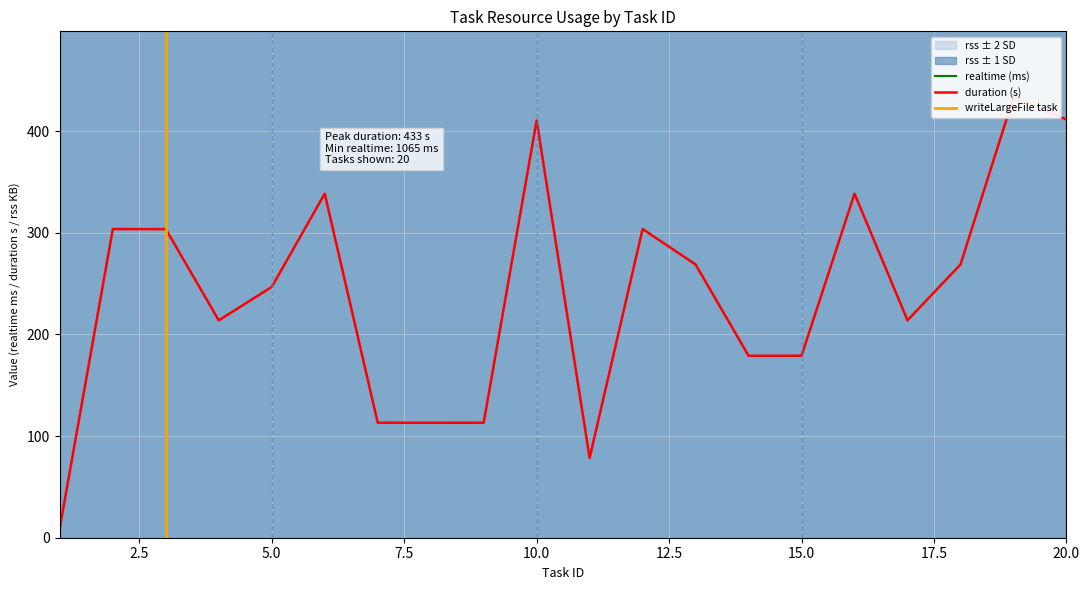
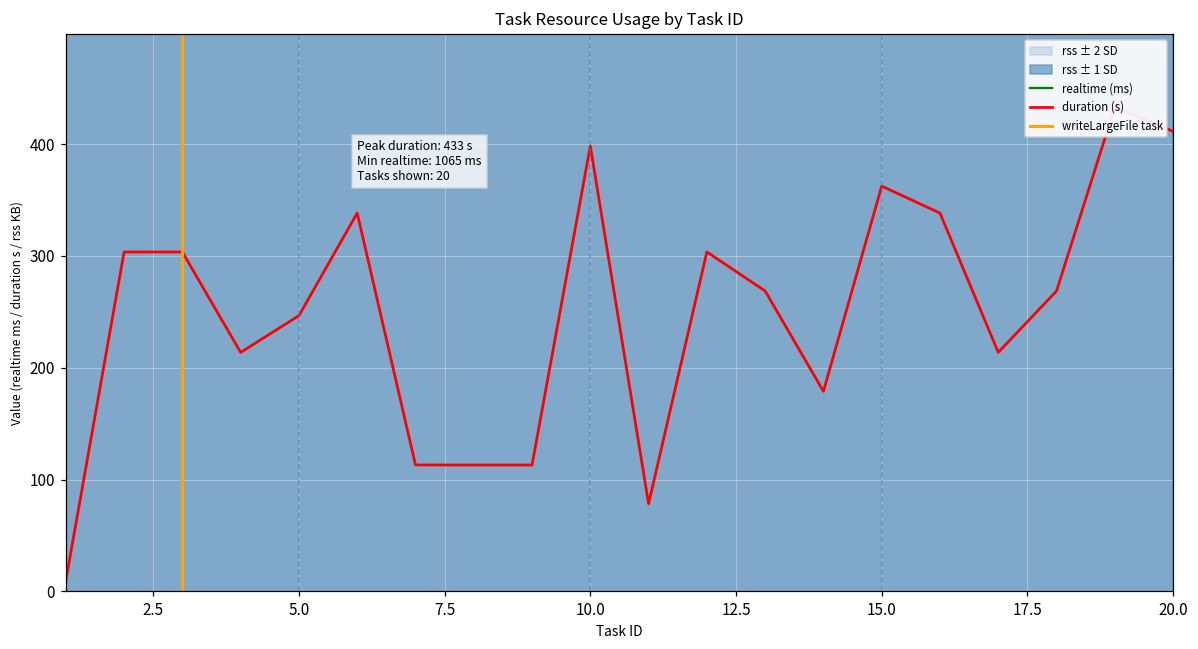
duration (s), 10.0: 410 -> 398
duration (s), 15.0: 179 -> 362
